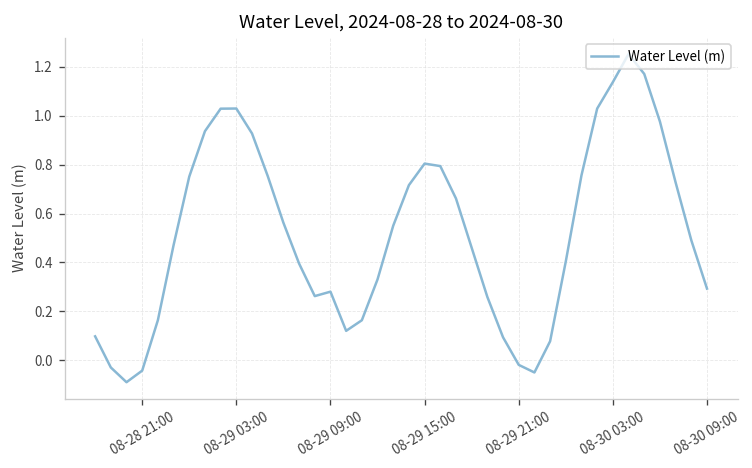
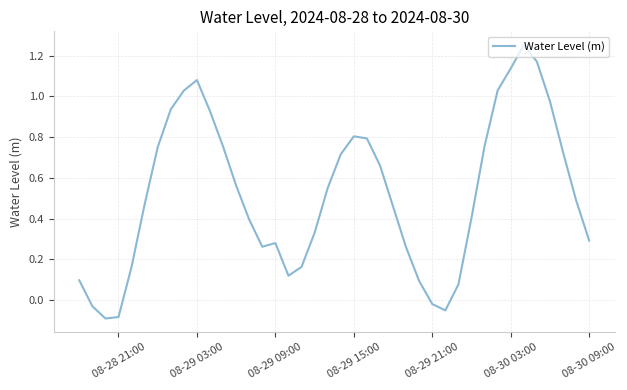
08-28 21:00: -0.04 -> -0.08
08-29 03:00: 1.03 -> 1.08
